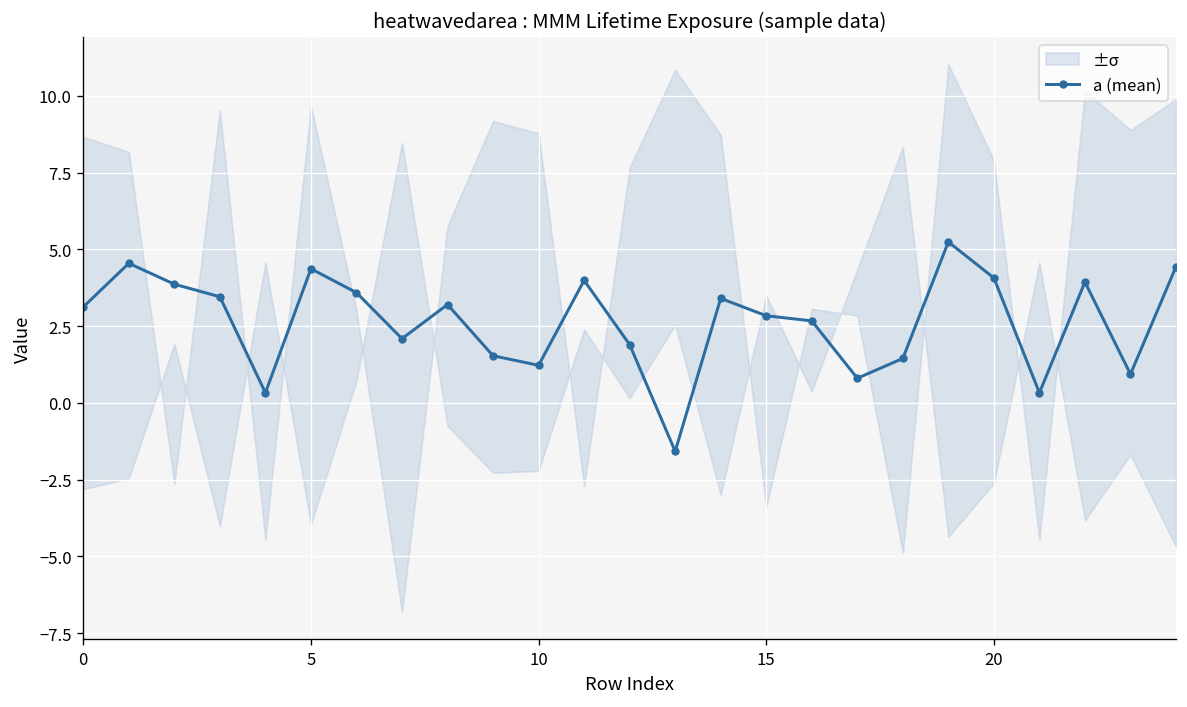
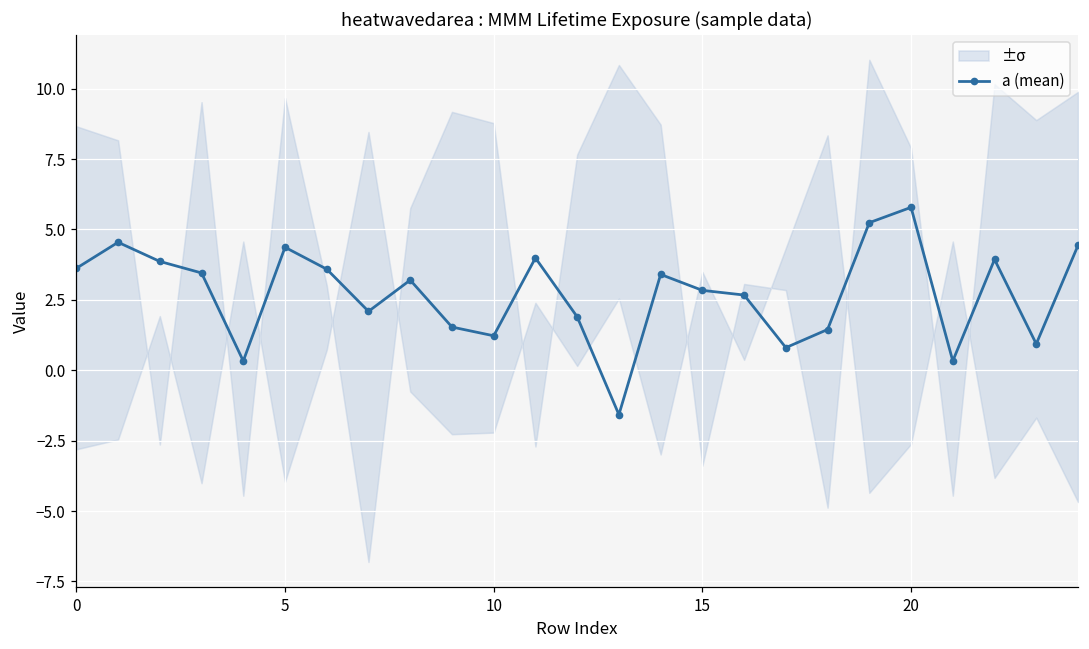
a (mean), 0: 3.1 -> 3.6
a (mean), 20: 4.1 -> 5.8
